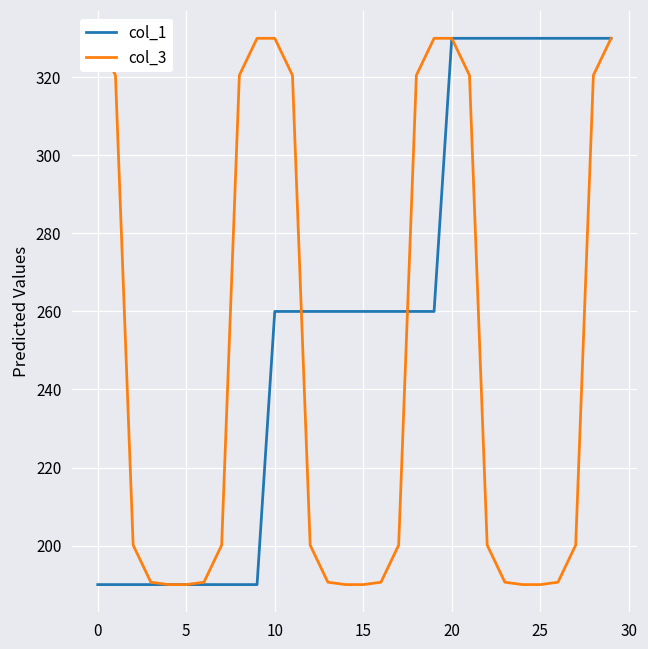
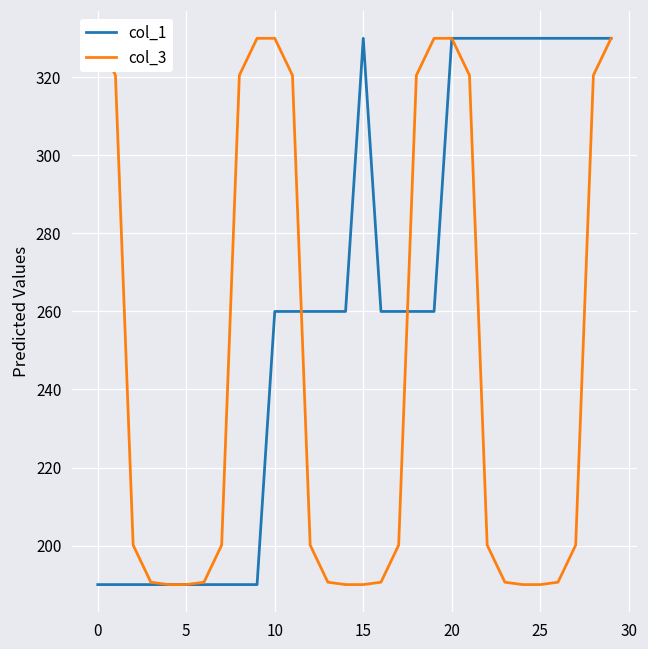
col_1, 15: 260 -> 330
